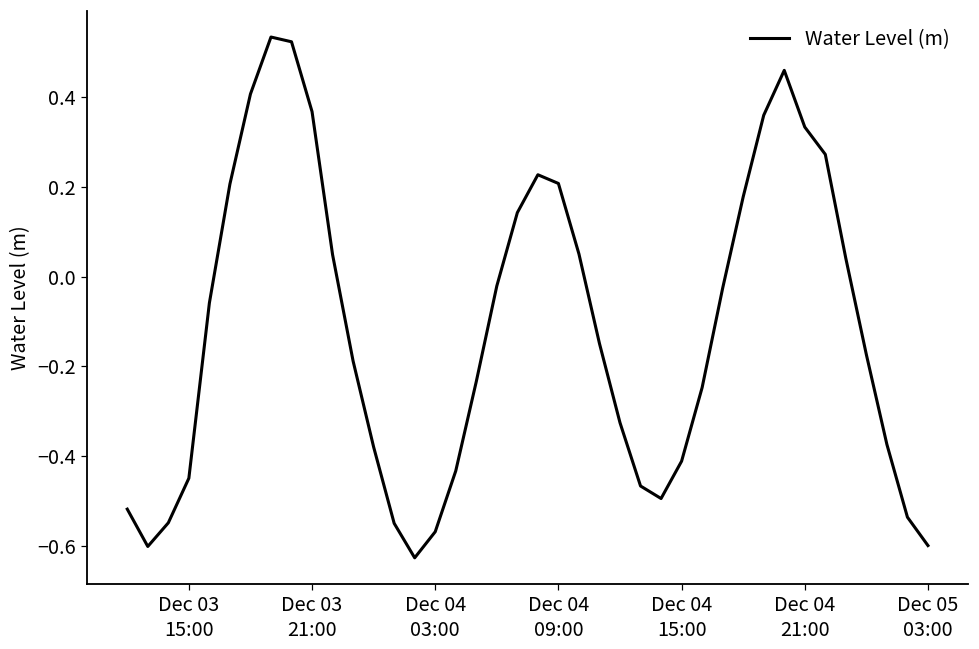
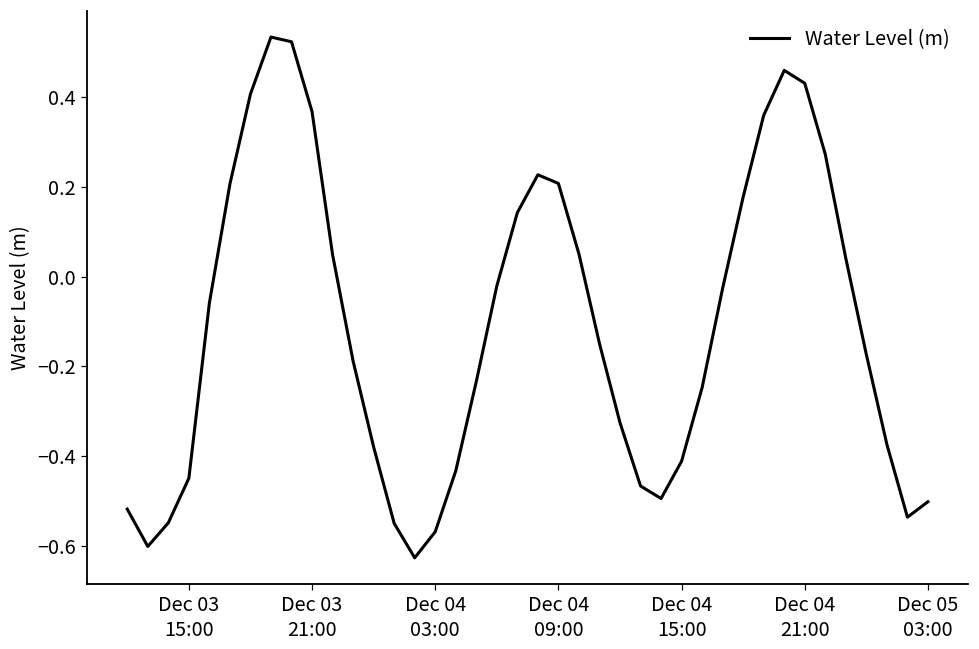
Dec 04 21:00: 0.33 -> 0.43
Dec 05 03:00: -0.60 -> -0.50
